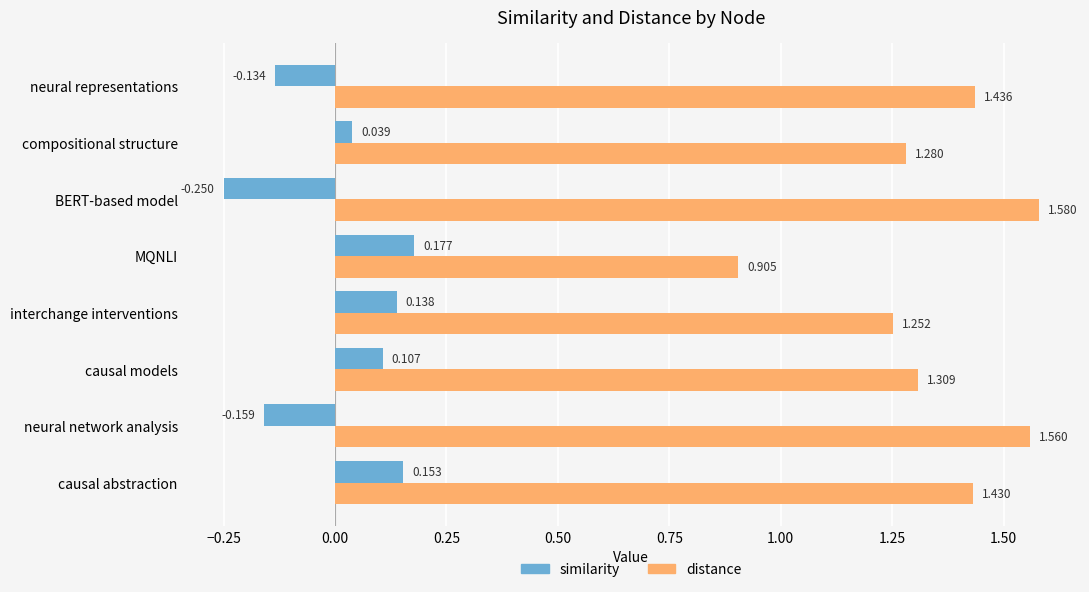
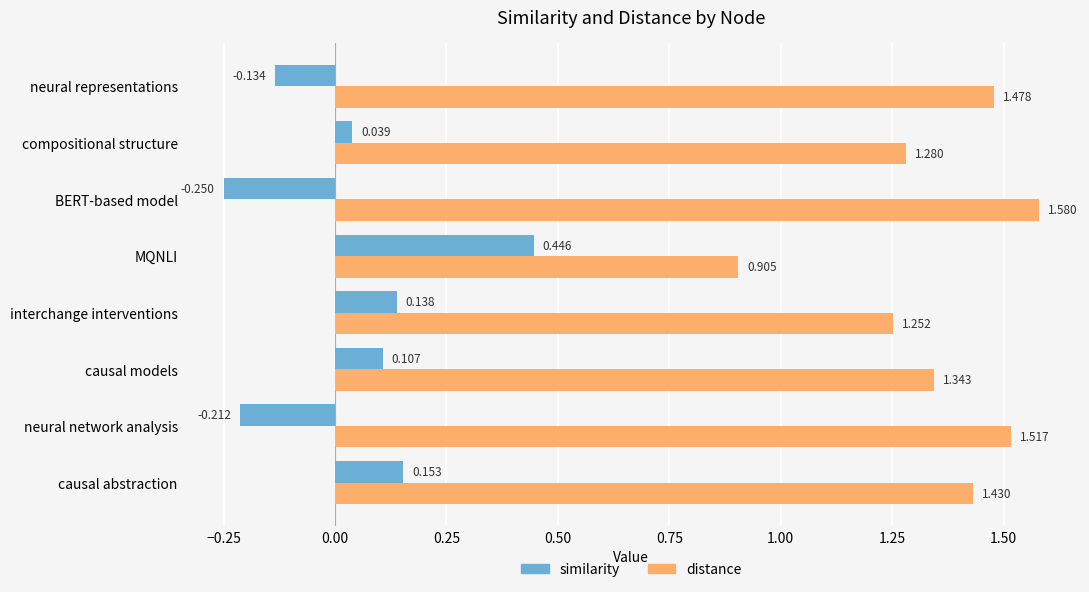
distance, neural representations: 1.436 -> 1.478
similarity, MQNLI: 0.177 -> 0.446
distance, causal models: 1.309 -> 1.343
similarity, neural network analysis: -0.159 -> -0.212
distance, neural network analysis: 1.560 -> 1.517
